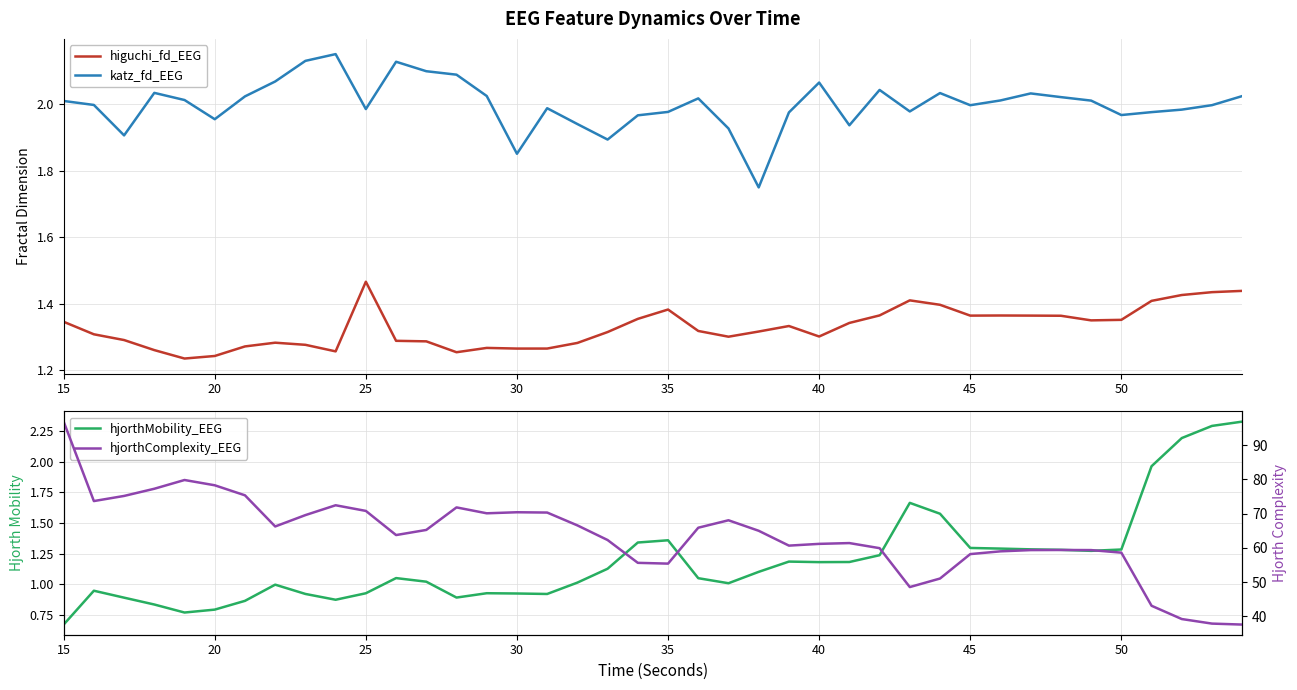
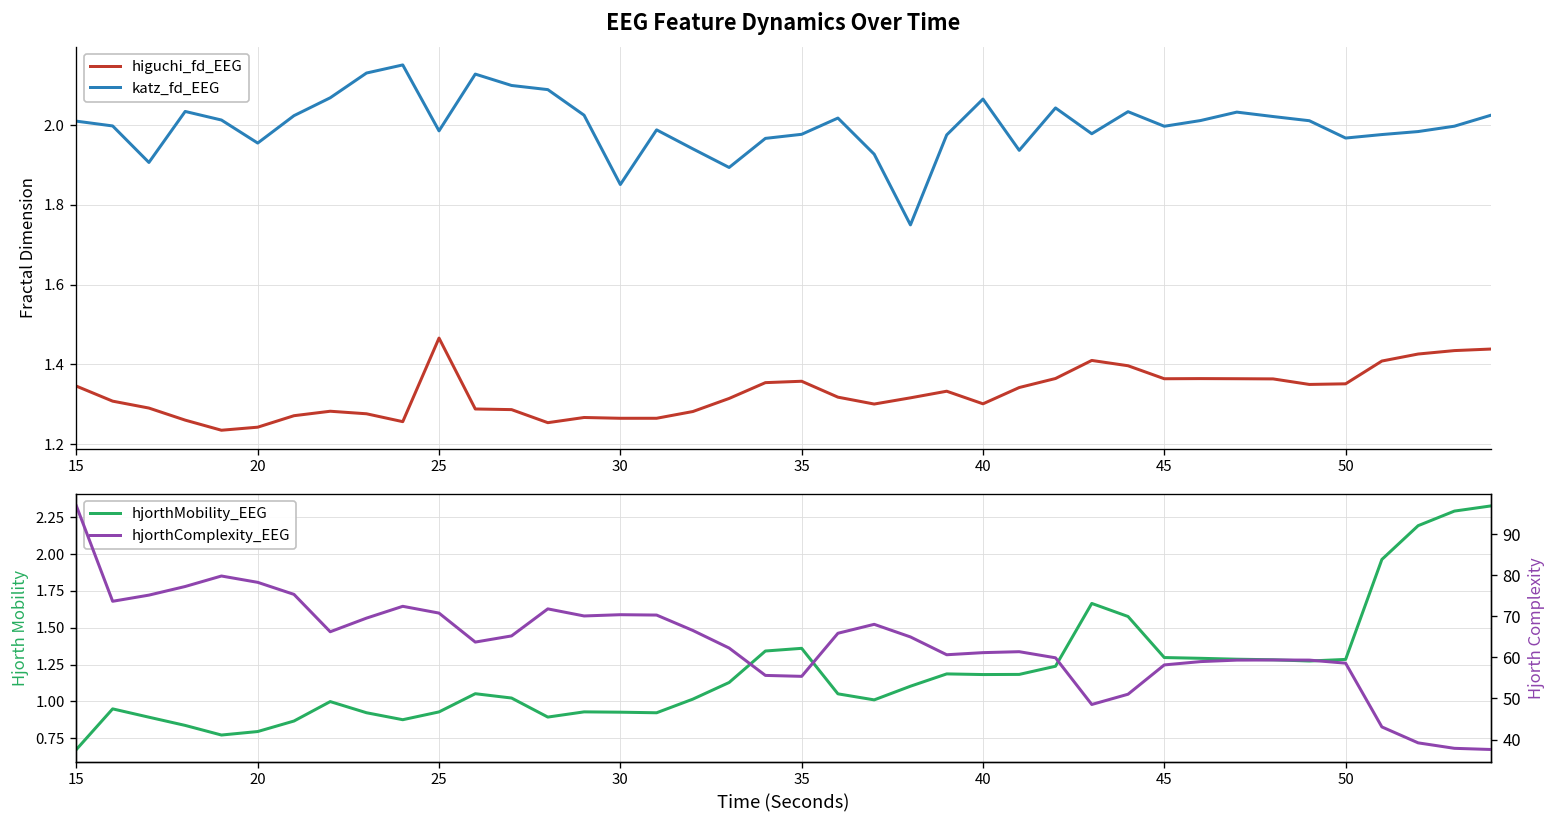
EEG Feature Dynamics Over Time, higuchi_fd_EEG, 35: 1.38 -> 1.36
